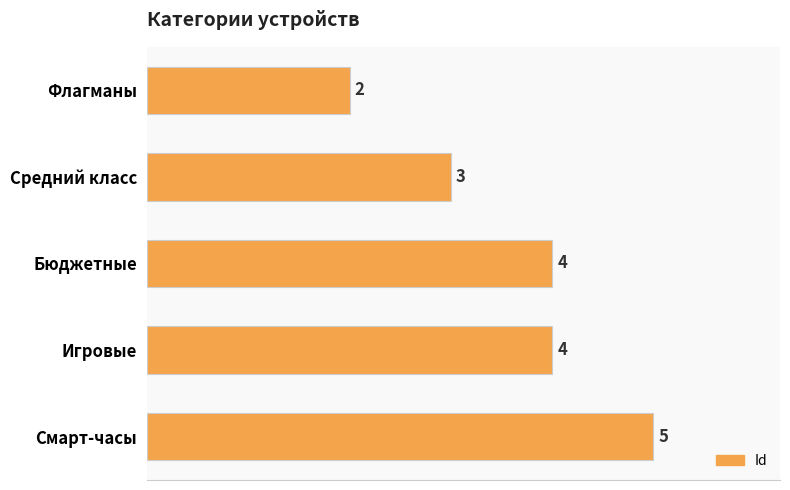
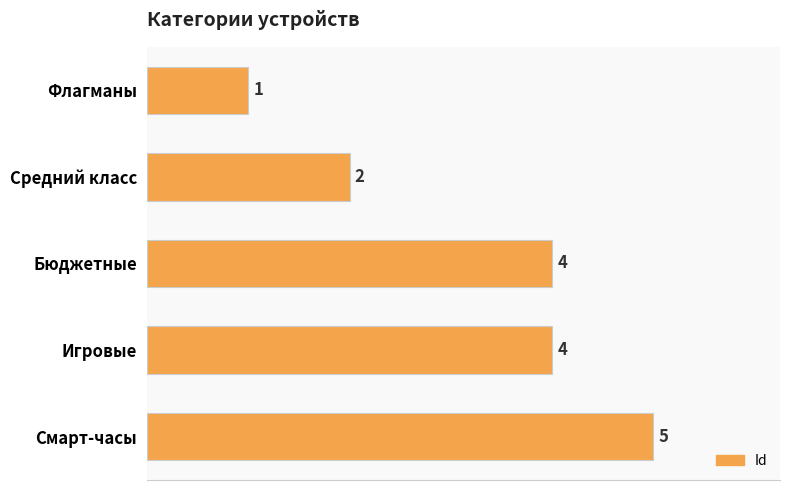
Флагманы: 2 -> 1
Средний класс: 3 -> 2
